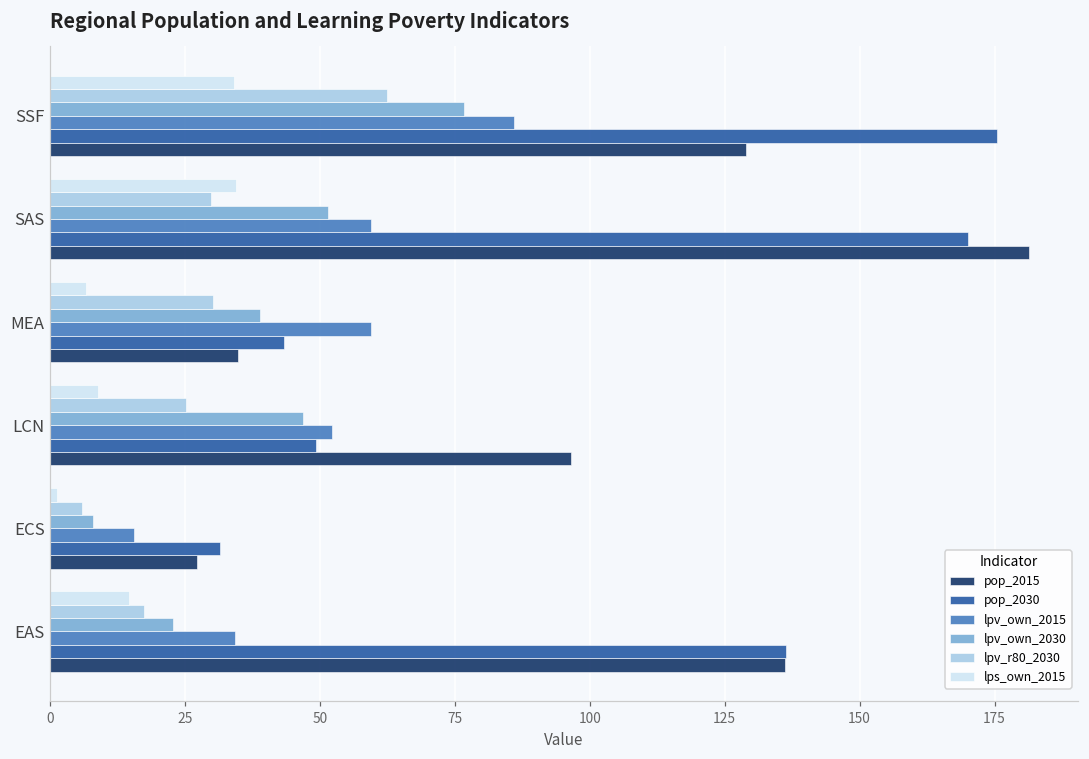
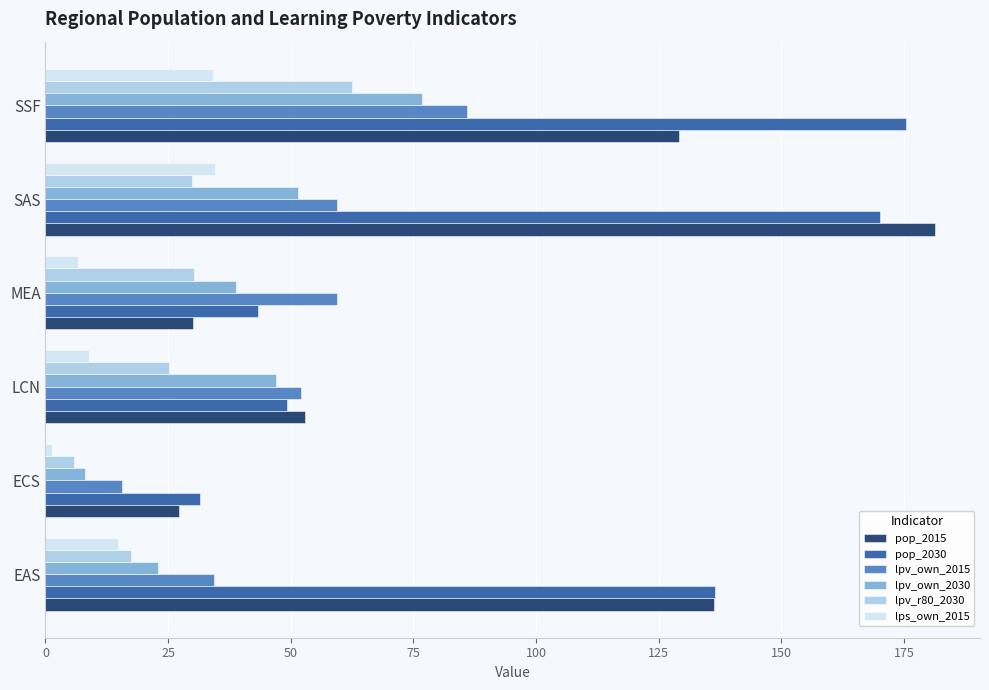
pop_2015, MEA: 35 -> 30
pop_2015, LCN: 96 -> 53
